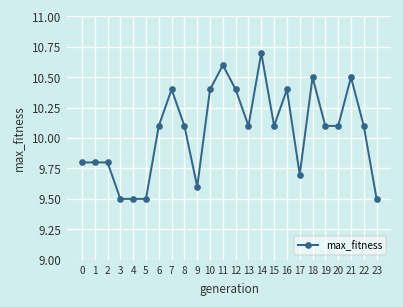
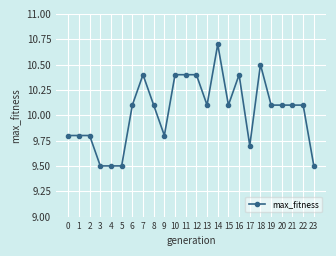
9: 9.6 -> 9.8
11: 10.6 -> 10.4
21: 10.5 -> 10.1
